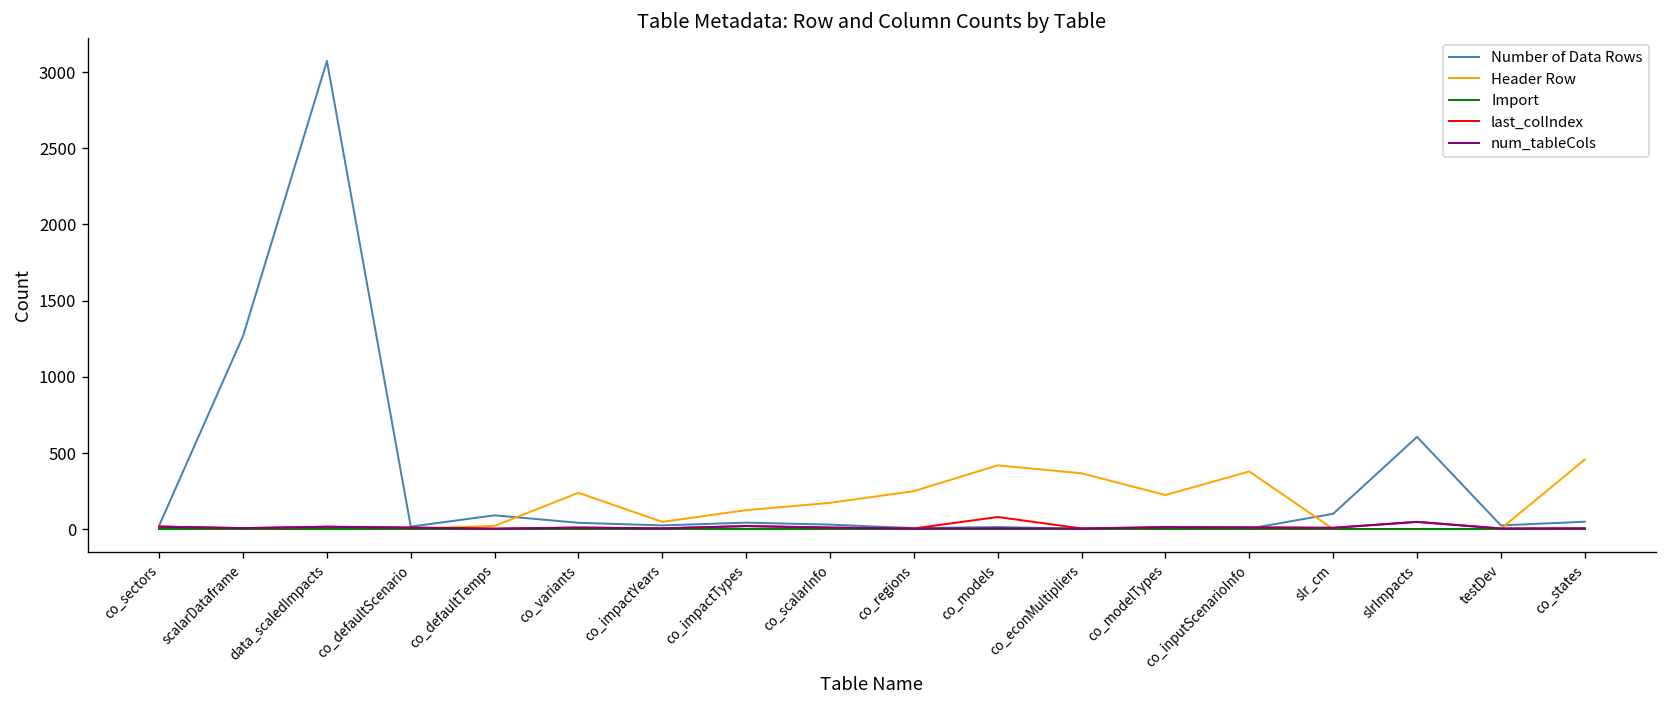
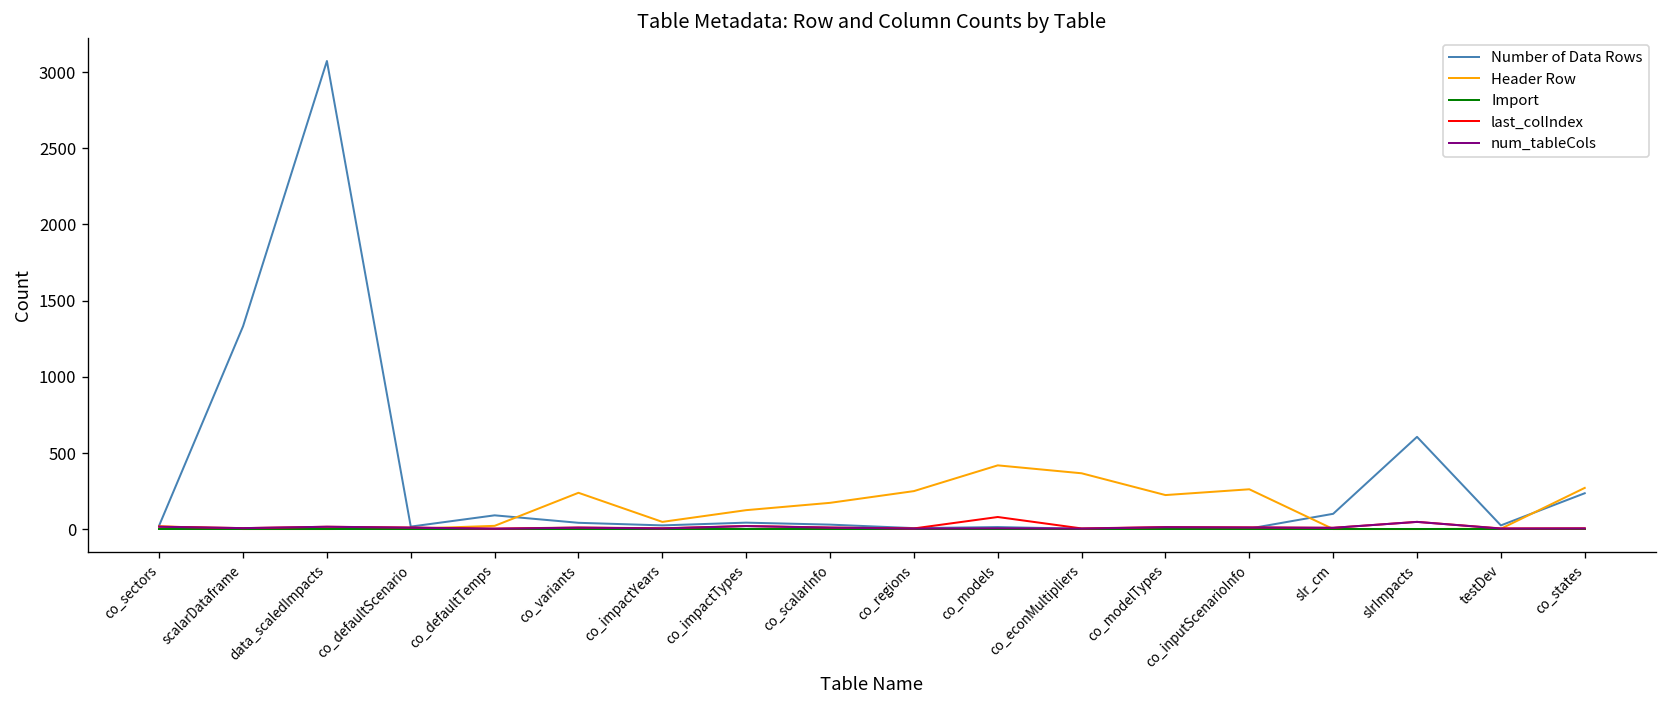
Number of Data Rows, scalarDataframe: 1270 -> 1330
Header Row, co_inputScenarioInfo: 380 -> 260
Number of Data Rows, co_states: 50 -> 240
Header Row, co_states: 460 -> 270
